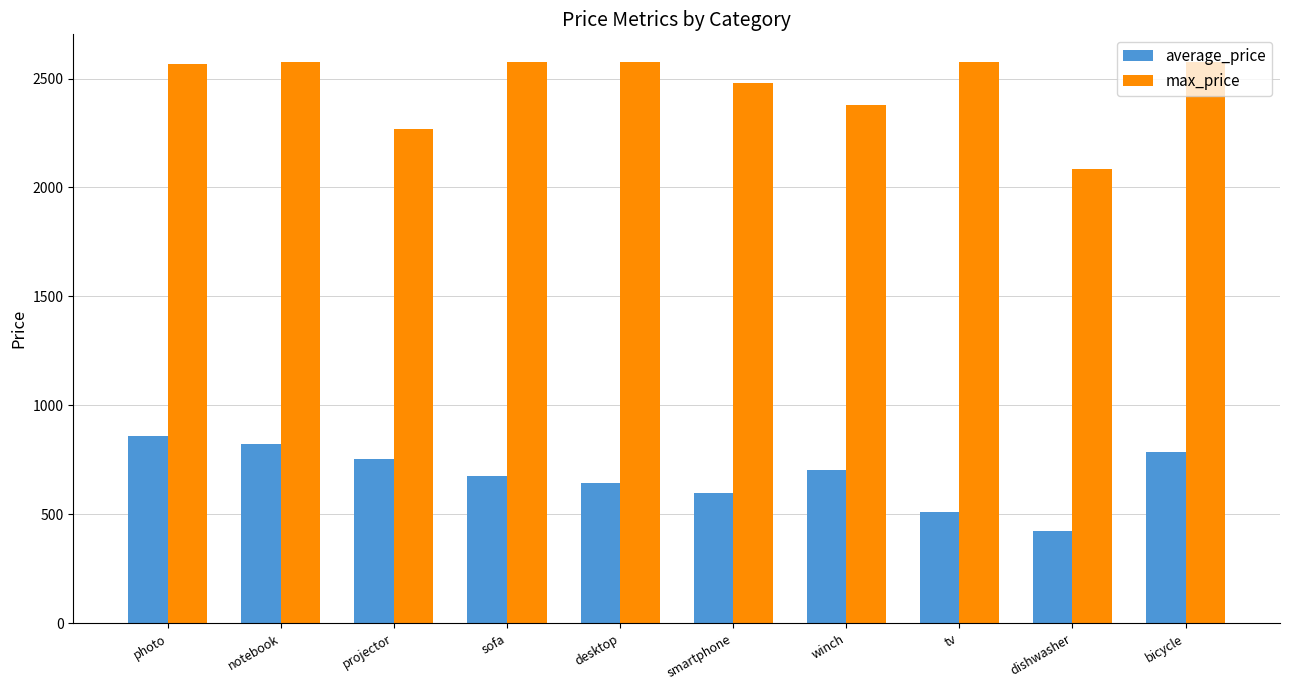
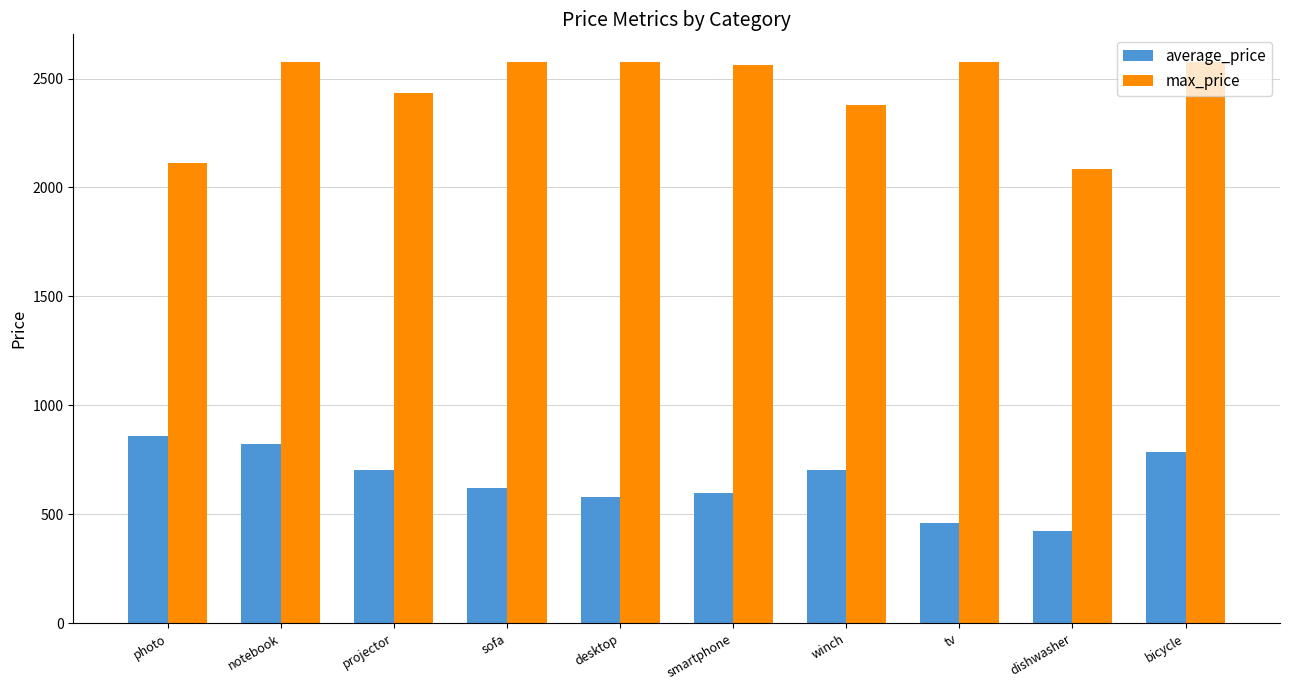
max_price, photo: 2570 -> 2110
average_price, projector: 750 -> 710
max_price, projector: 2270 -> 2430
average_price, sofa: 680 -> 620
average_price, desktop: 640 -> 580
max_price, smartphone: 2480 -> 2560
average_price, tv: 510 -> 460
